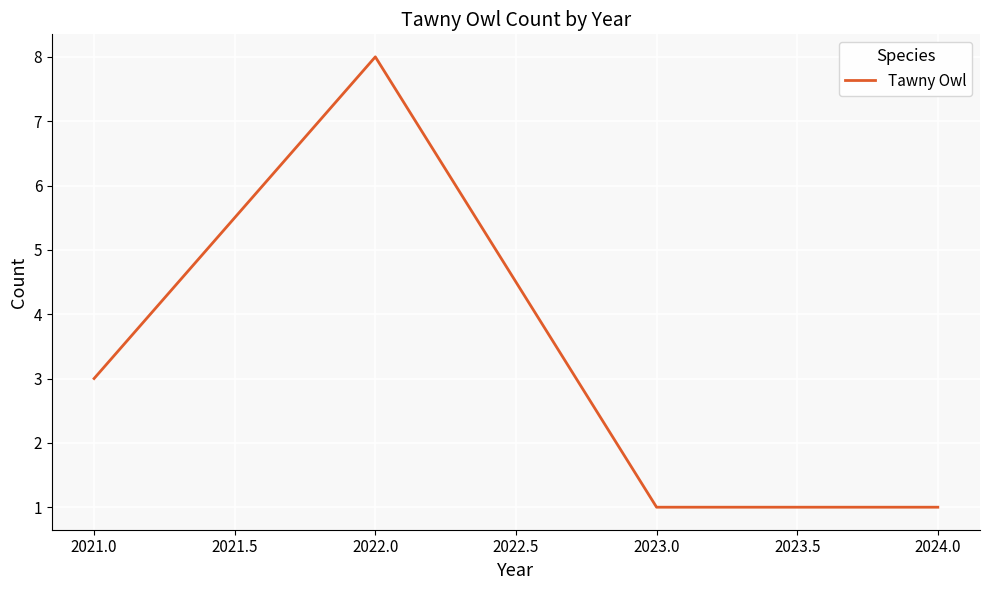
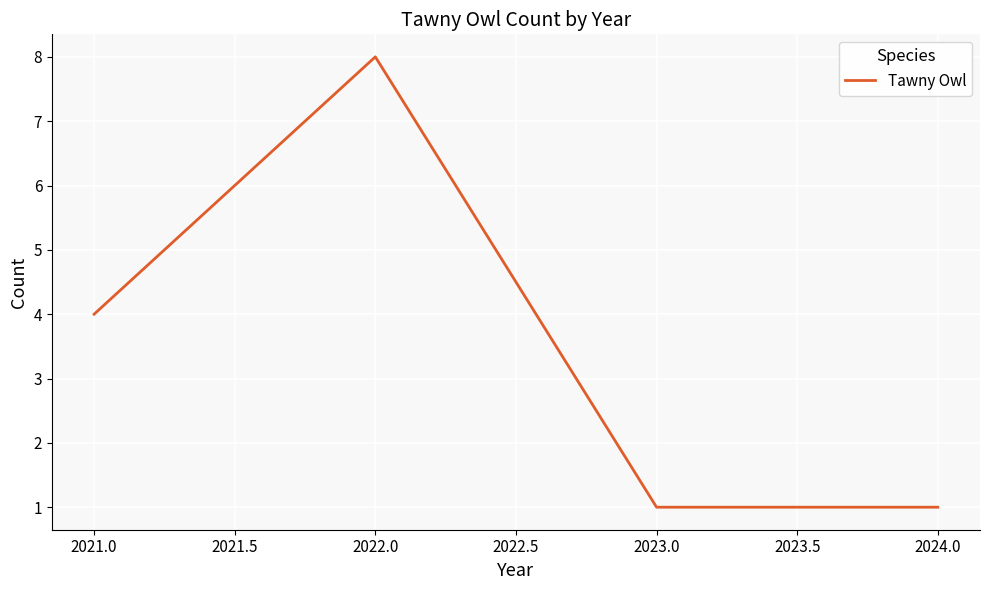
2021.0: 3 -> 4
